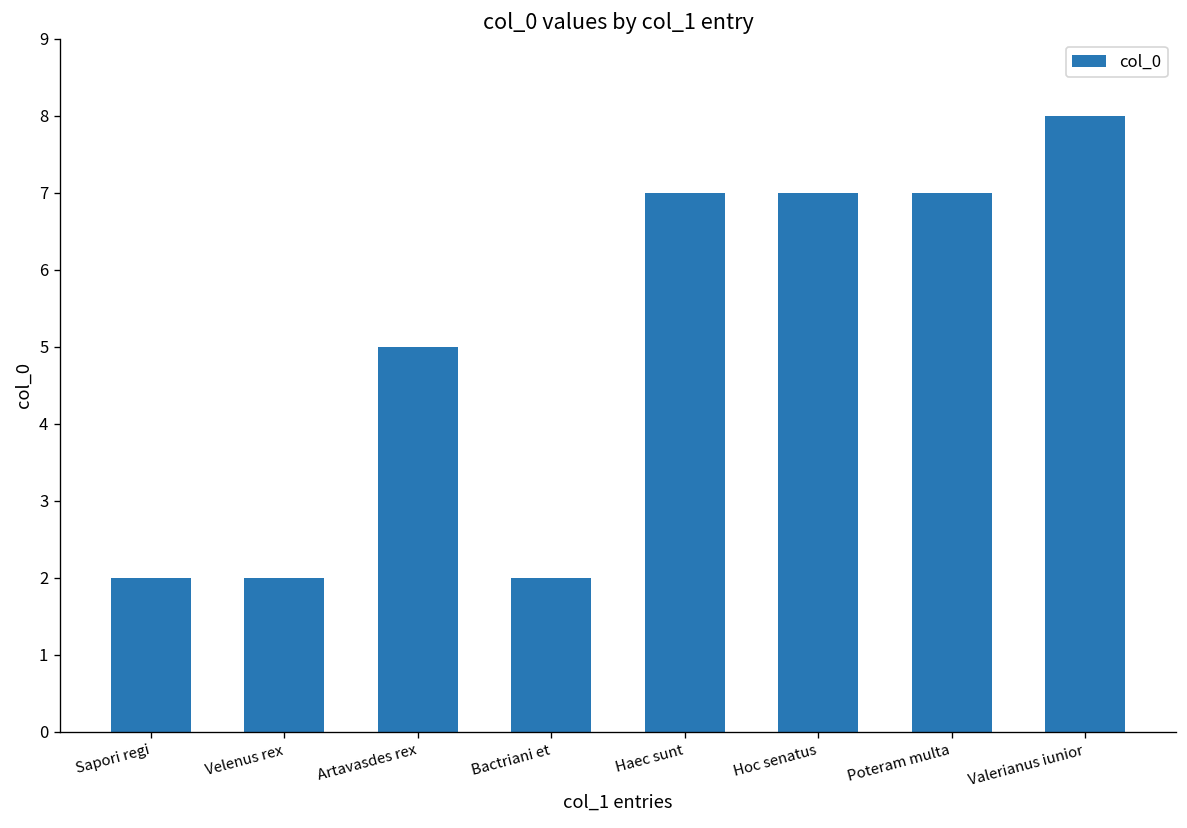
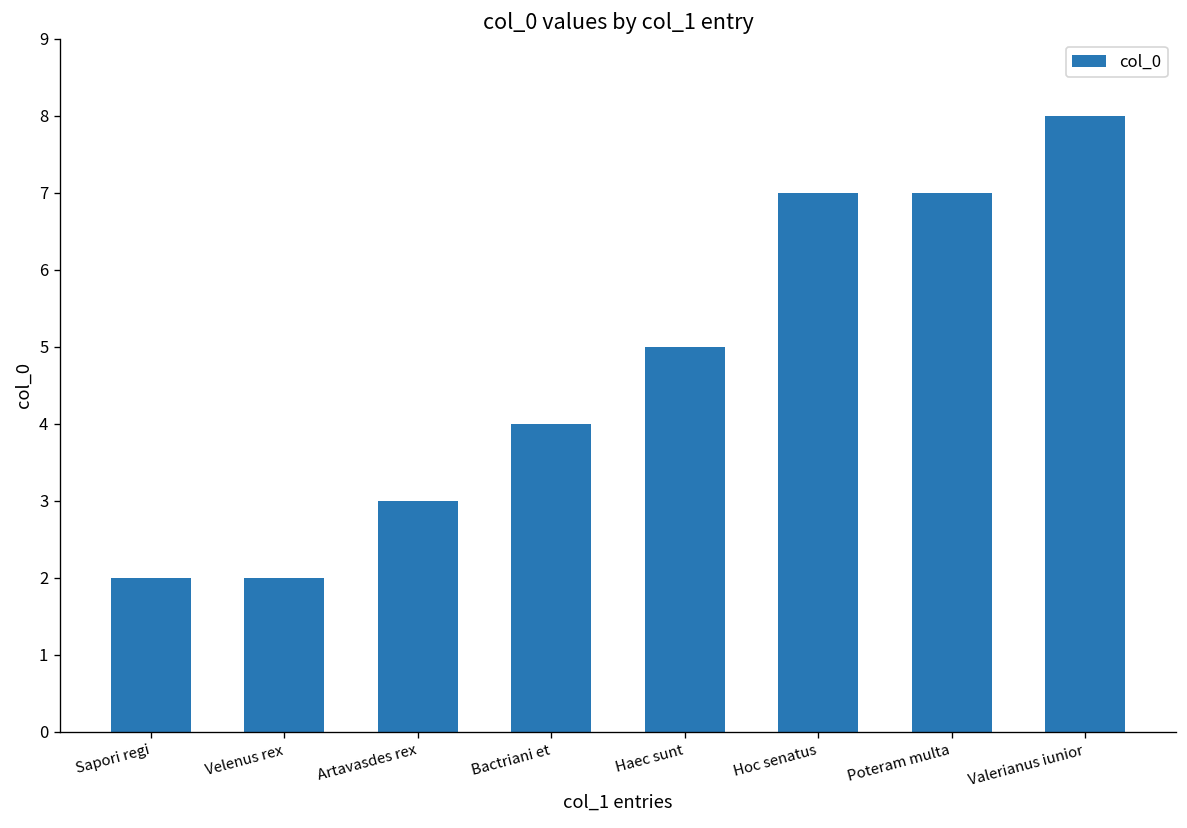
Artavasdes rex: 5 -> 3
Bactriani et: 2 -> 4
Haec sunt: 7 -> 5
